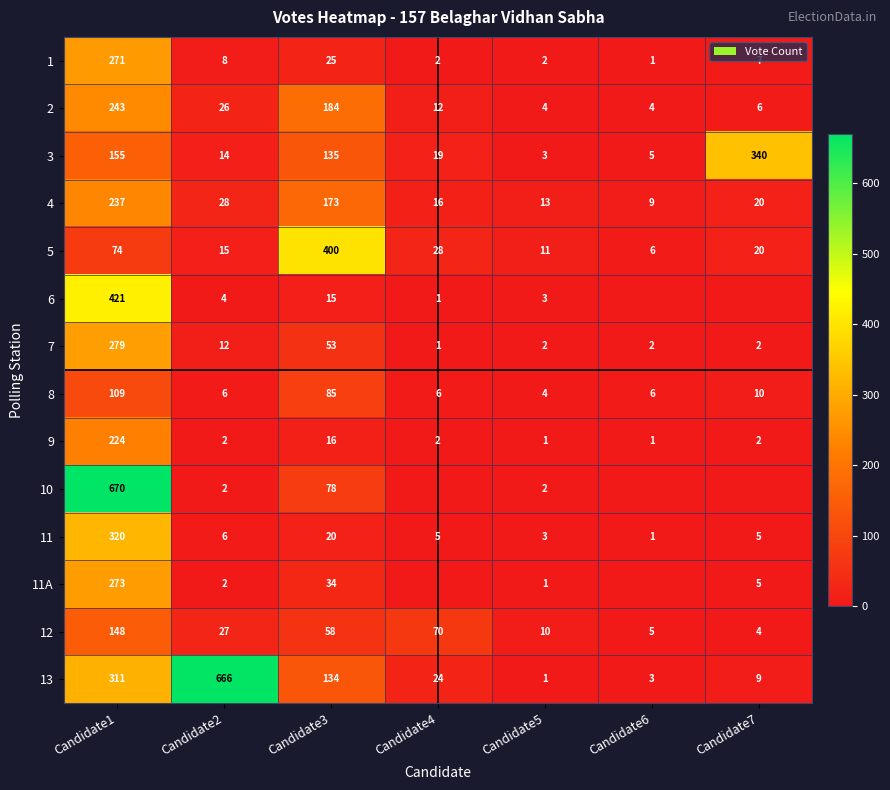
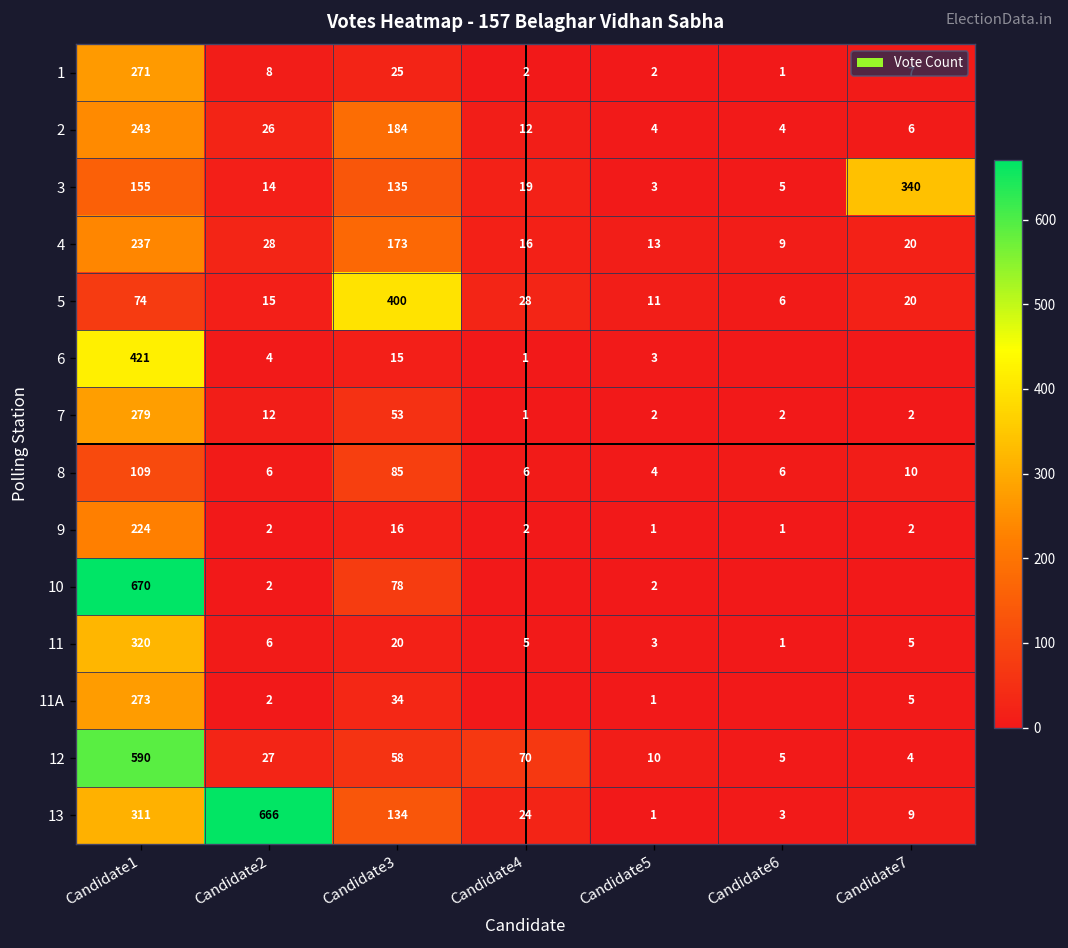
12, Candidate1: 148 -> 590
